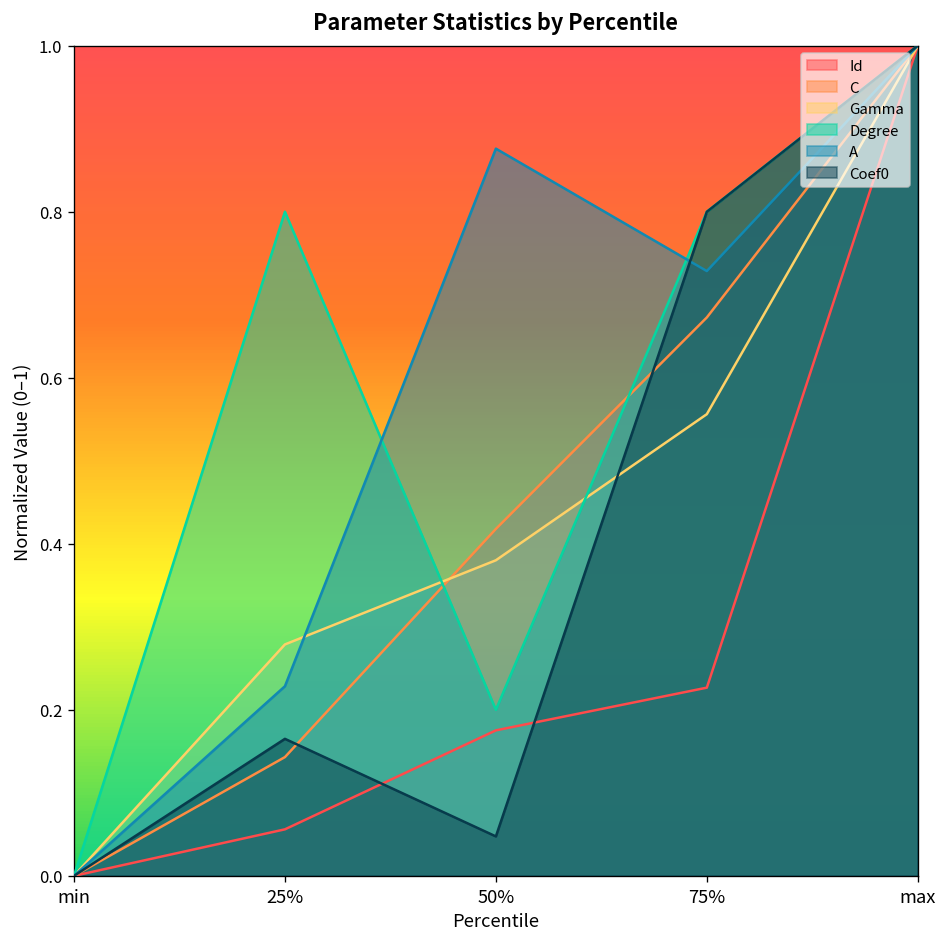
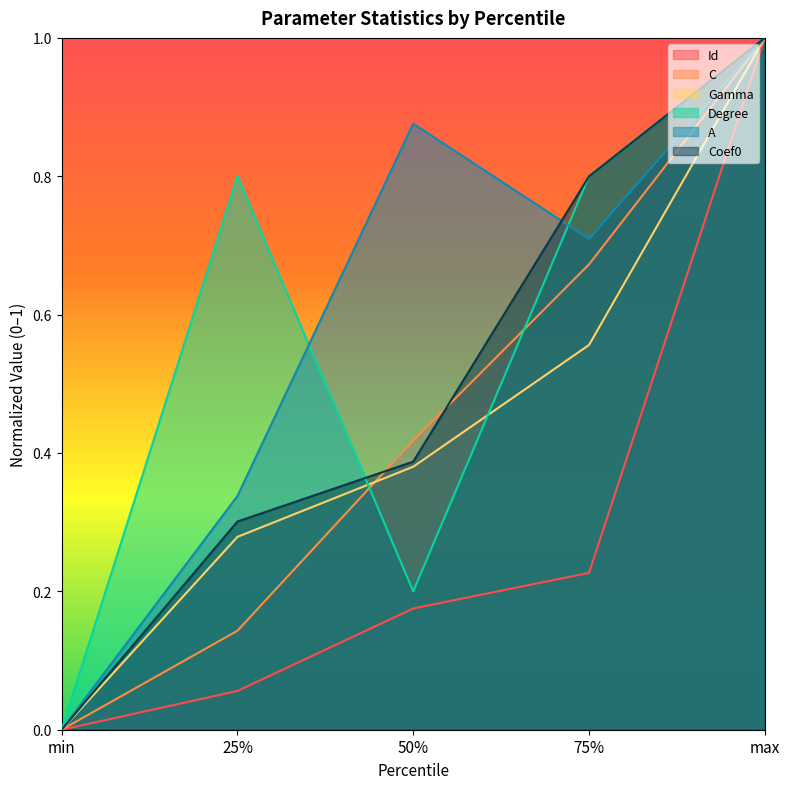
A, 25%: 0.23 -> 0.34
Coef0, 25%: 0.17 -> 0.30
Coef0, 50%: 0.05 -> 0.39
A, 75%: 0.73 -> 0.71
